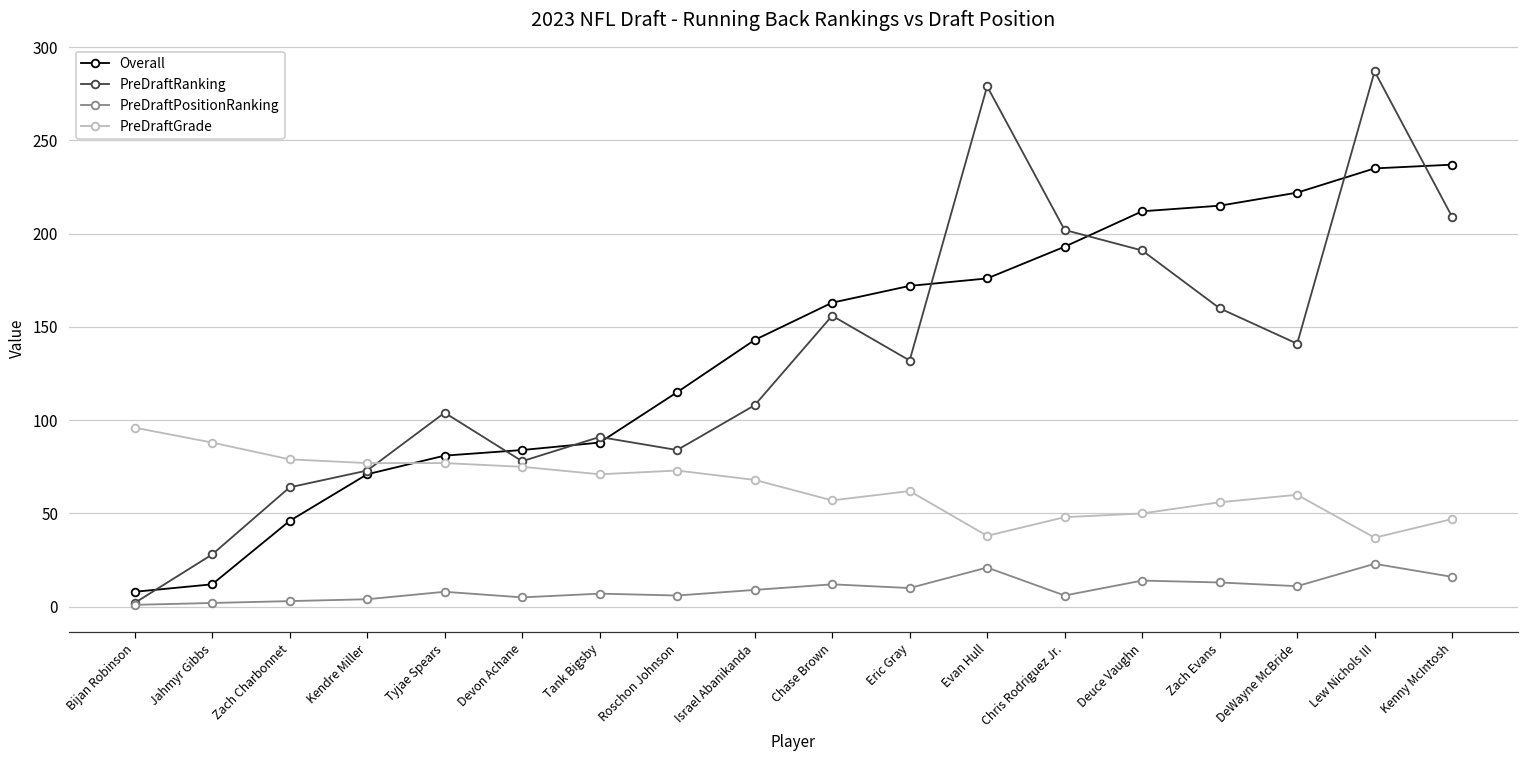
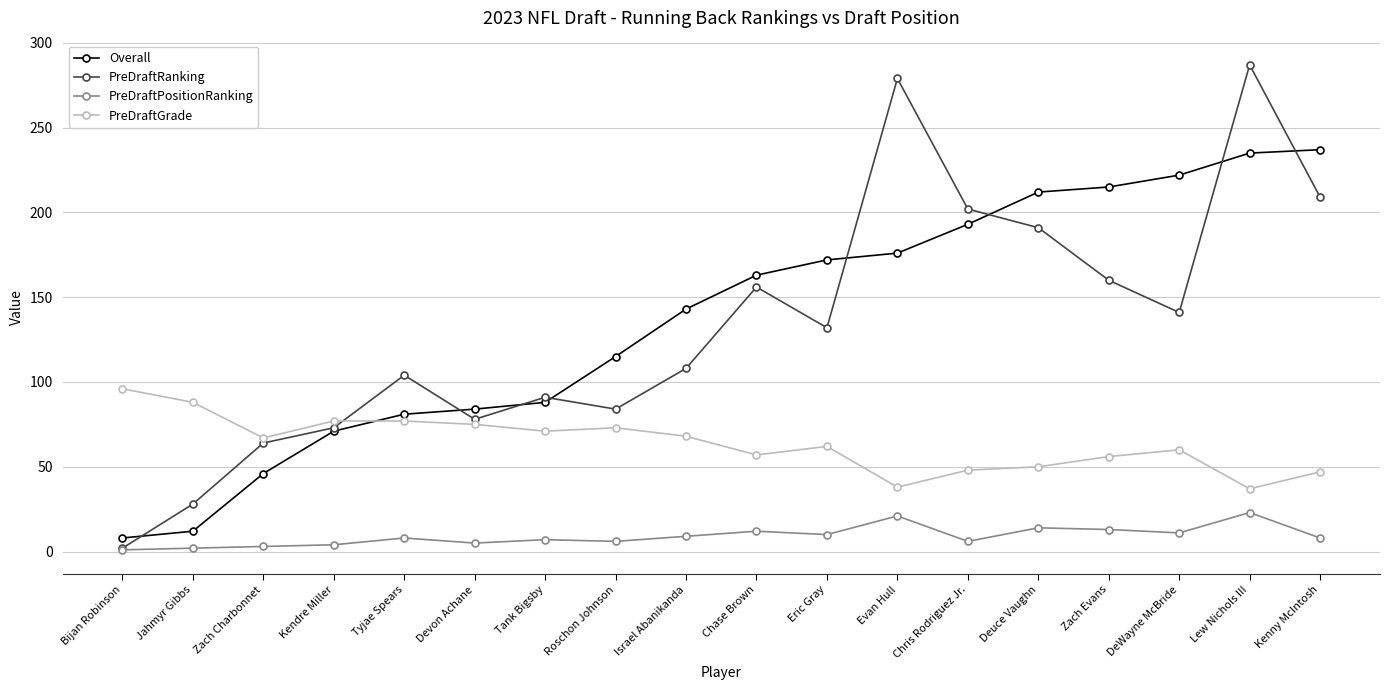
PreDraftGrade, Zach Charbonnet: 79 -> 67
PreDraftPositionRanking, Kenny McIntosh: 16 -> 8
